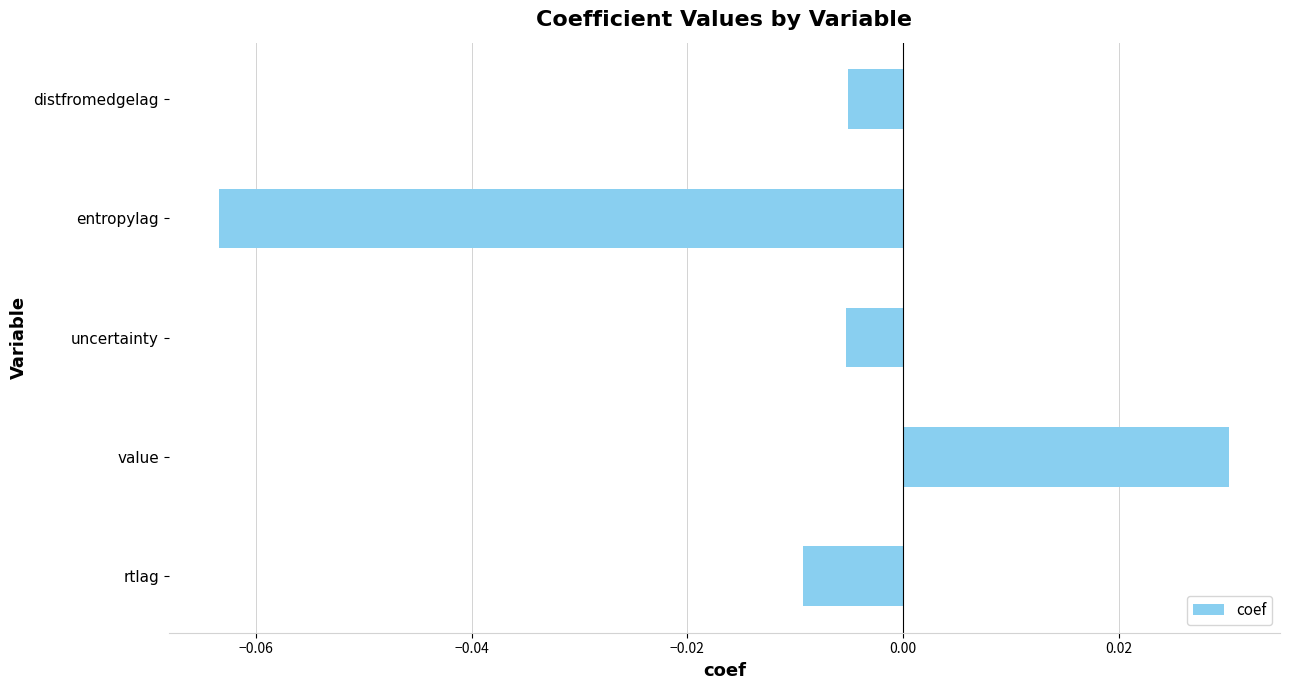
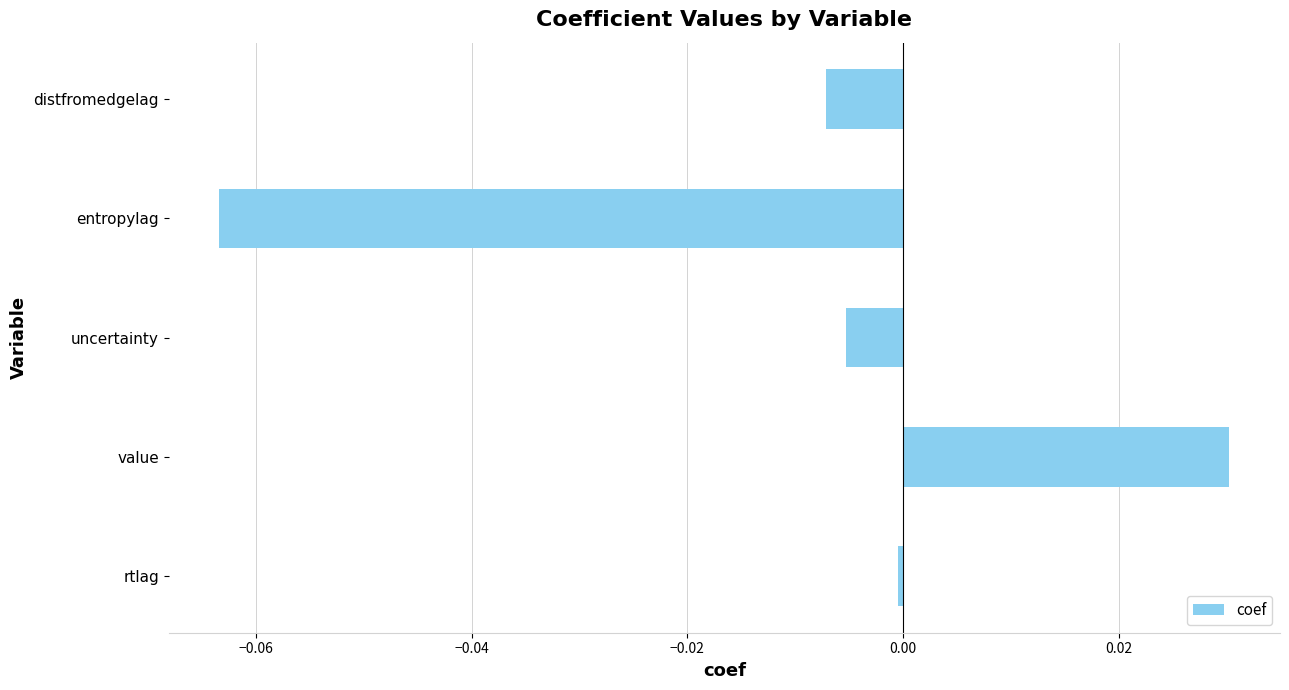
distfromedgelag: -0.0051 -> -0.0071
rtlag: -0.0093 -> -0.0004
